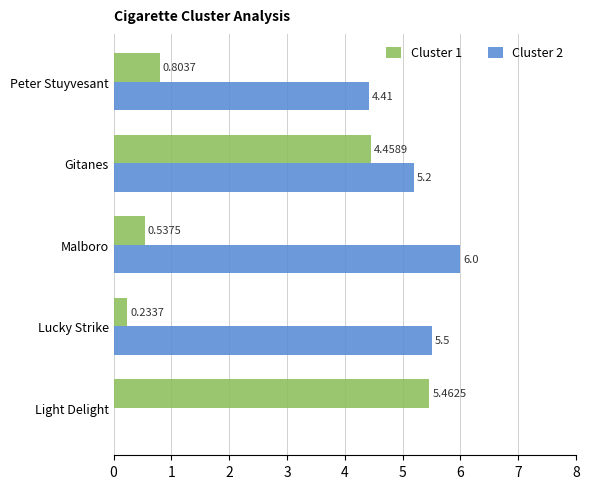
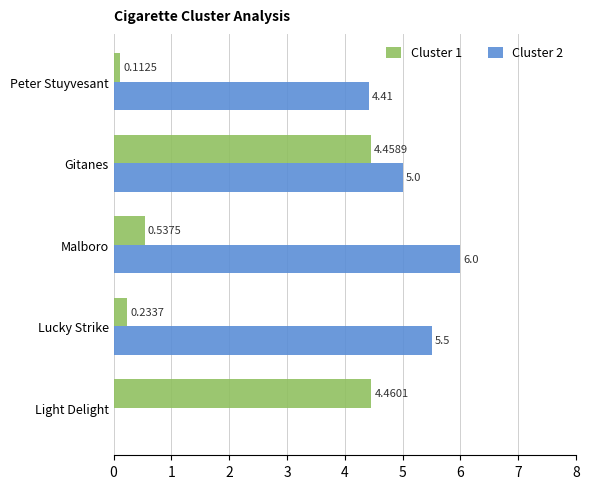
Cluster 1, Peter Stuyvesant: 0.8037 -> 0.1125
Cluster 2, Gitanes: 5.2 -> 5.0
Cluster 1, Light Delight: 5.4625 -> 4.4601
